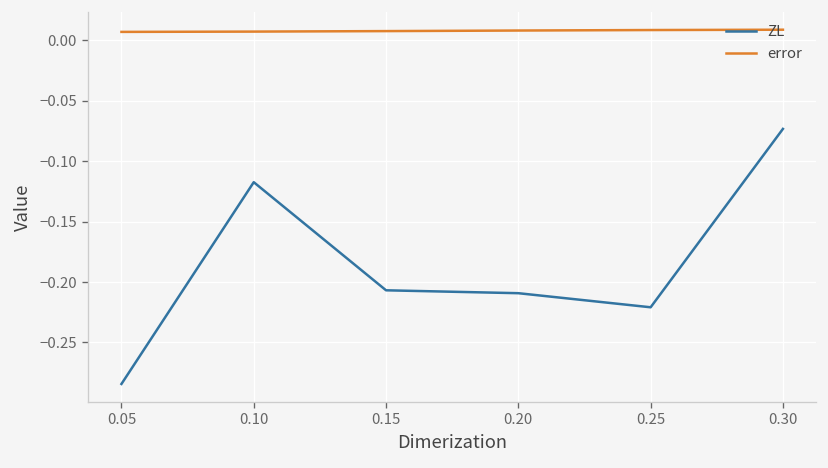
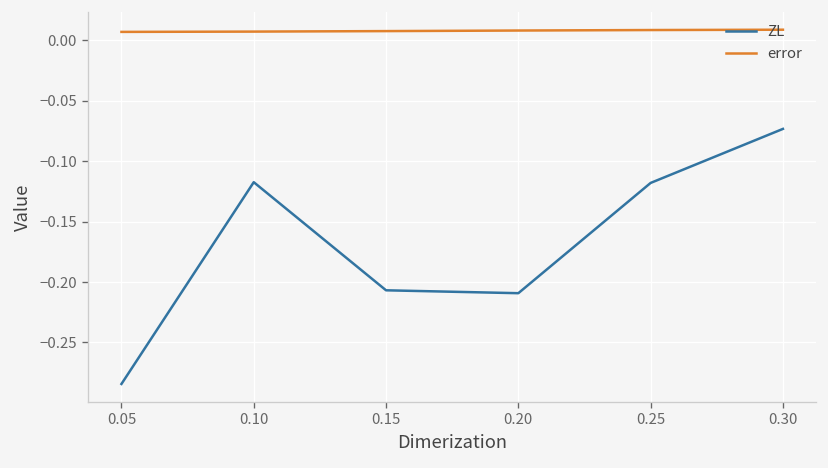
ZL, 0.25: -0.221 -> -0.118
